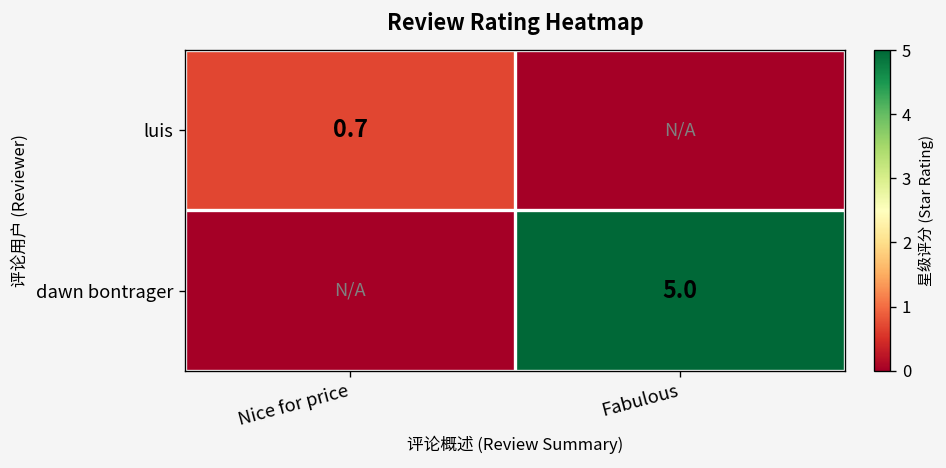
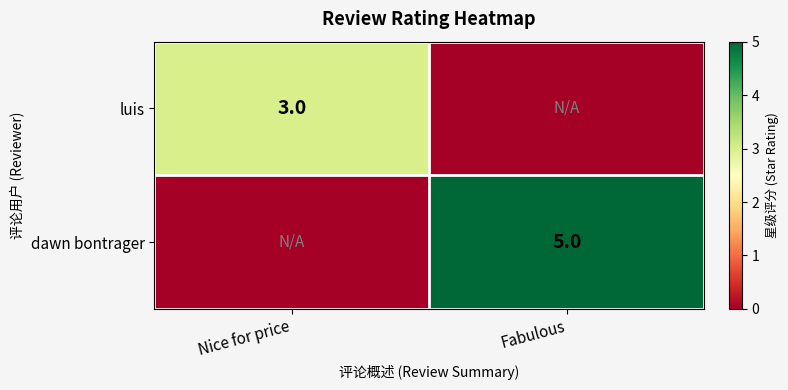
luis, Nice for price: 0.7 -> 3.0
